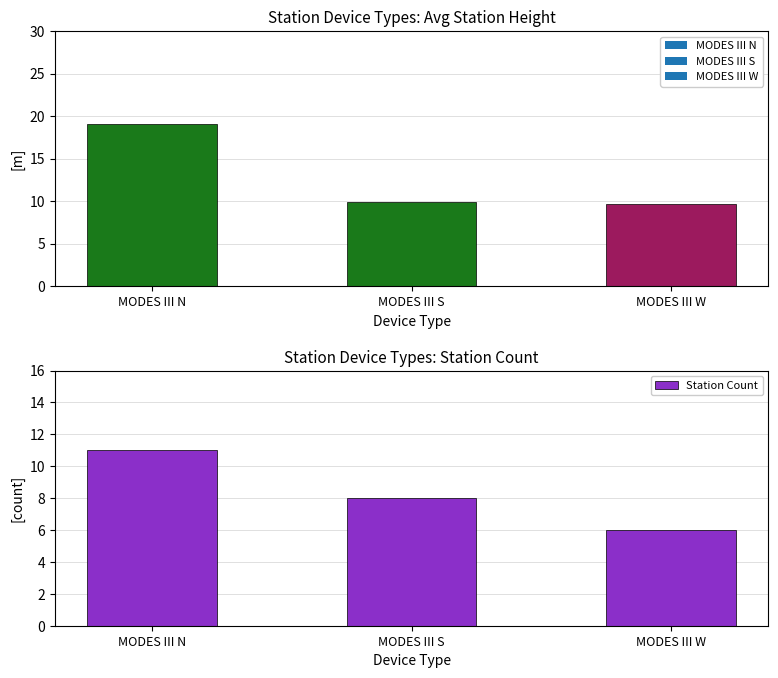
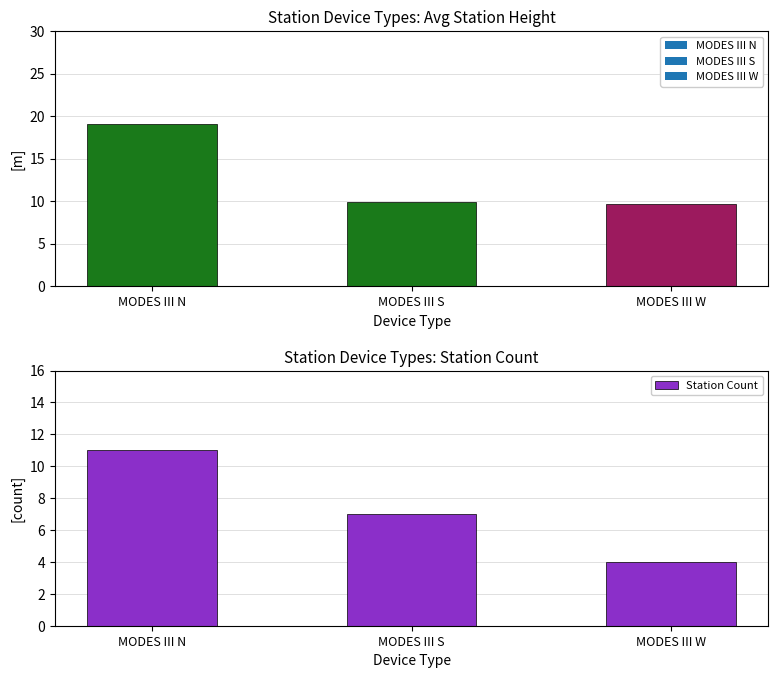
Station Device Types: Station Count, MODES III S: 8 -> 7
Station Device Types: Station Count, MODES III W: 6 -> 4
